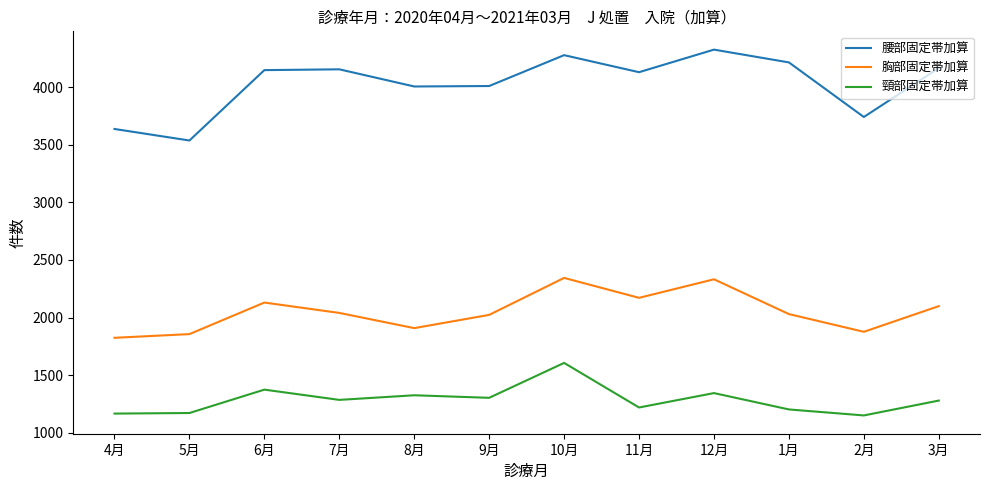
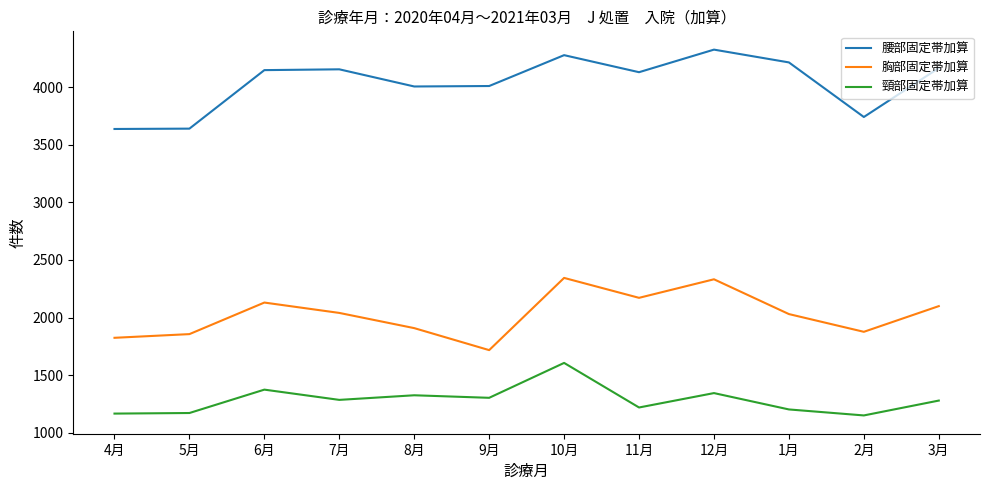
腰部固定帯加算, 5月: 3540 -> 3640
胸部固定帯加算, 9月: 2020 -> 1720
